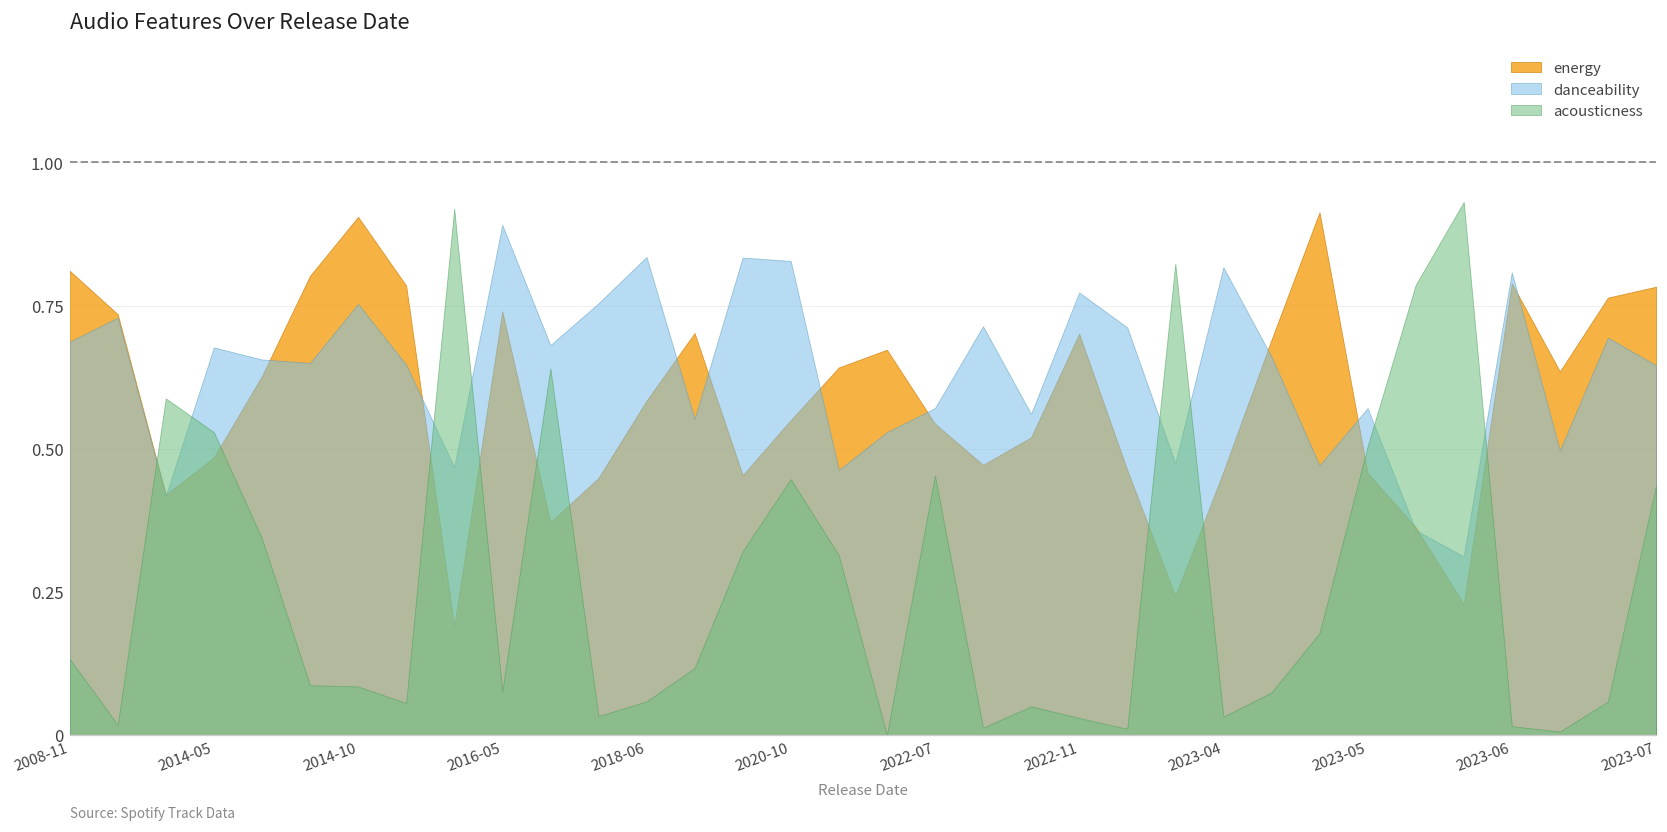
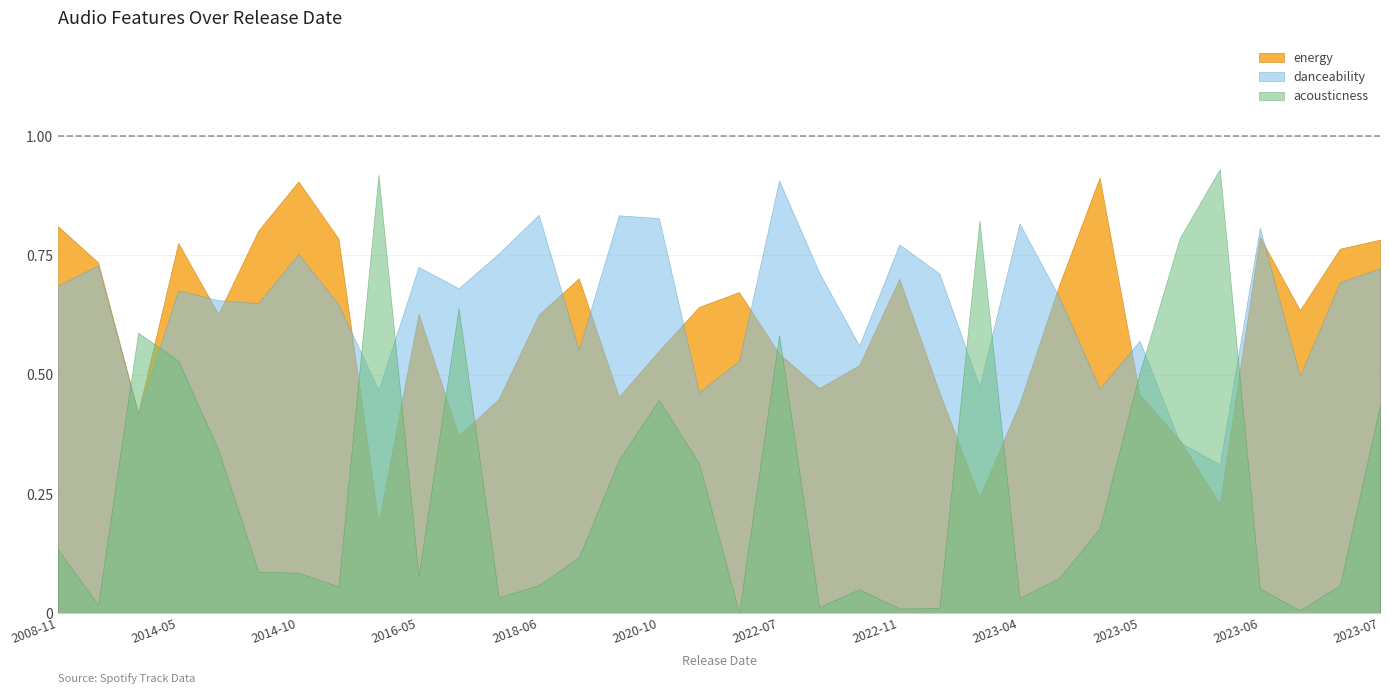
energy, 2014-05: 0.49 -> 0.78
energy, 2016-05: 0.74 -> 0.63
danceability, 2016-05: 0.89 -> 0.73
energy, 2018-06: 0.58 -> 0.63
danceability, 2022-07: 0.57 -> 0.91
acousticness, 2022-07: 0.45 -> 0.58
acousticness, 2022-11: 0.03 -> 0.01
energy, 2023-04: 0.46 -> 0.44
acousticness, 2023-06: 0.02 -> 0.05
danceability, 2023-07: 0.65 -> 0.72
